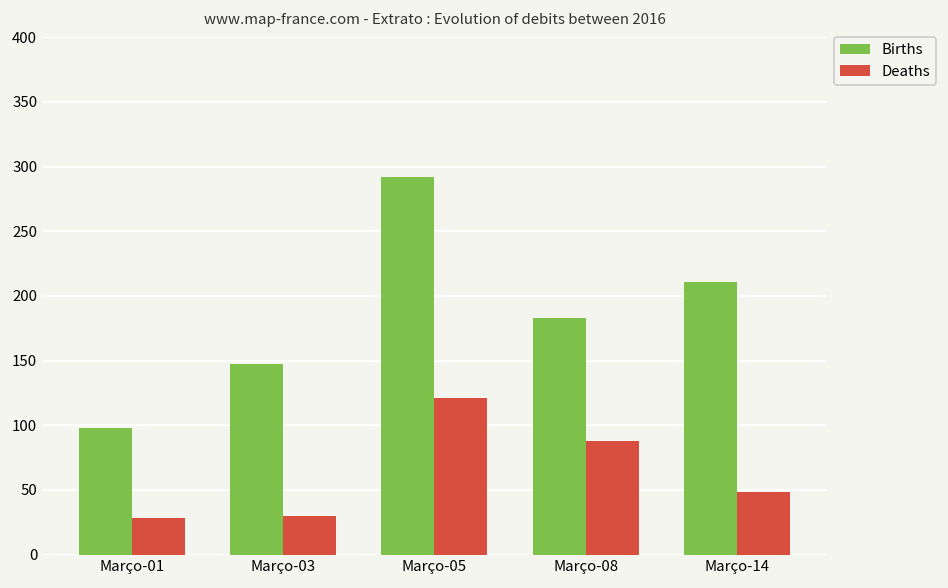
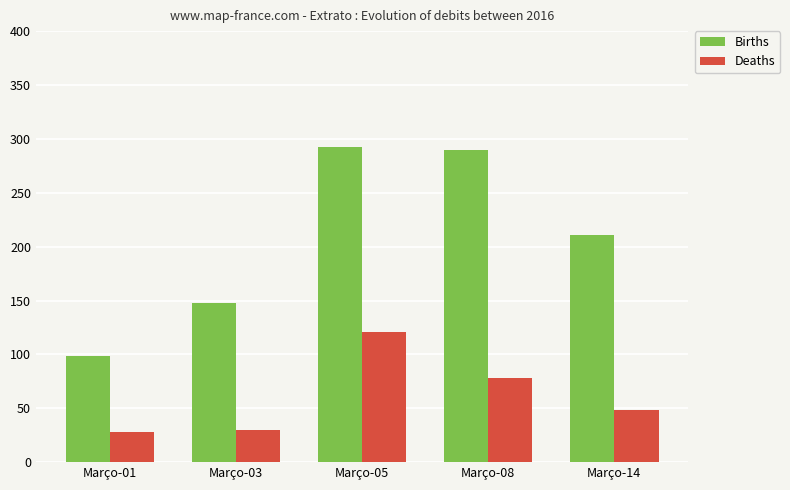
Births, Março-08: 183 -> 290
Deaths, Março-08: 88 -> 78
